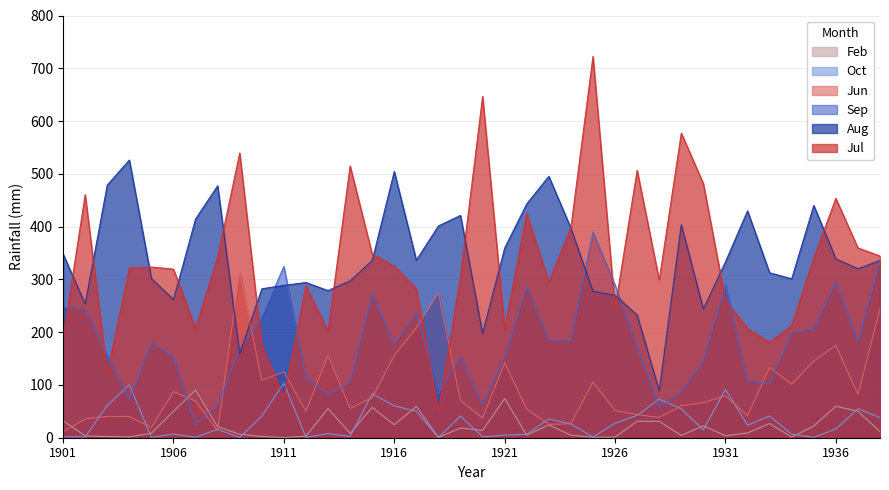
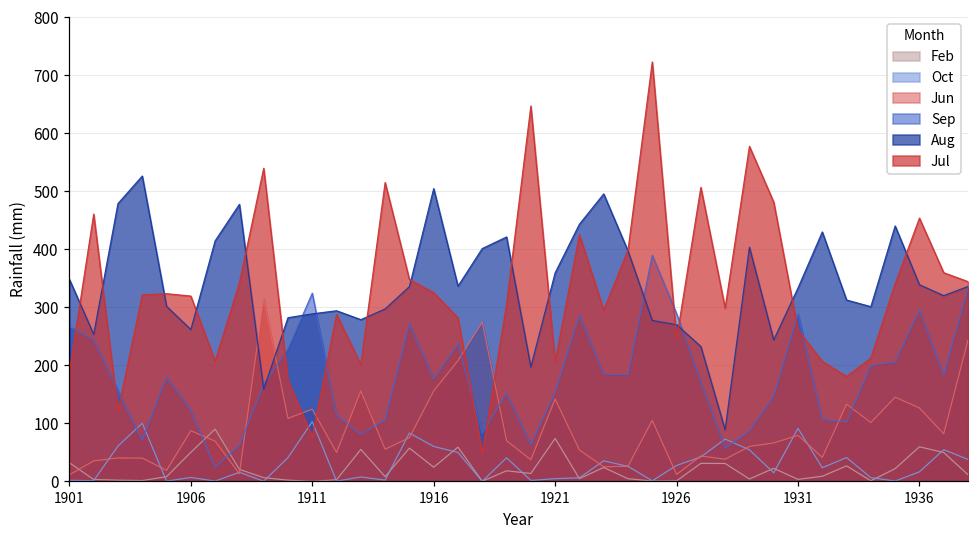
Sep, 1901: 250 -> 270
Sep, 1906: 150 -> 120
Jun, 1926: 50 -> 10
Jun, 1936: 180 -> 130
